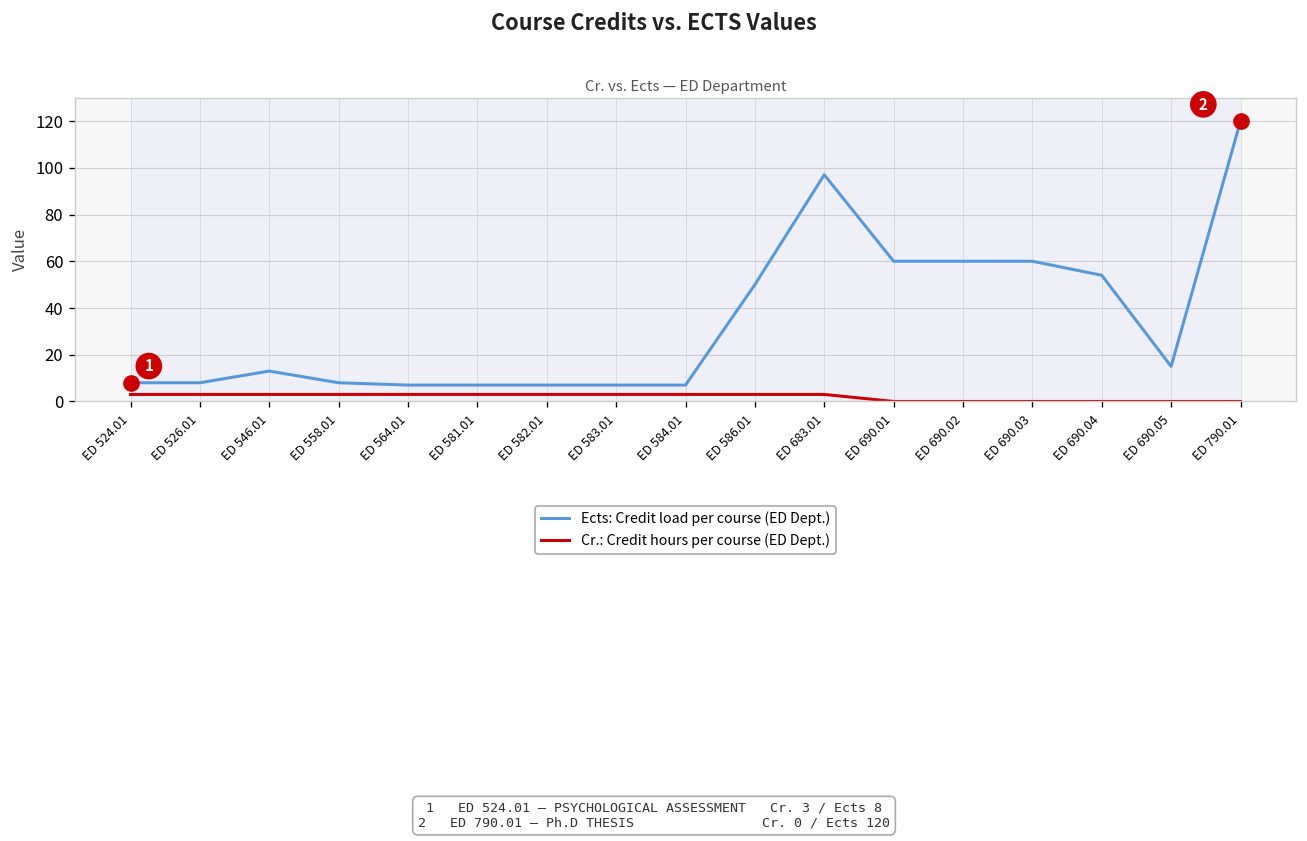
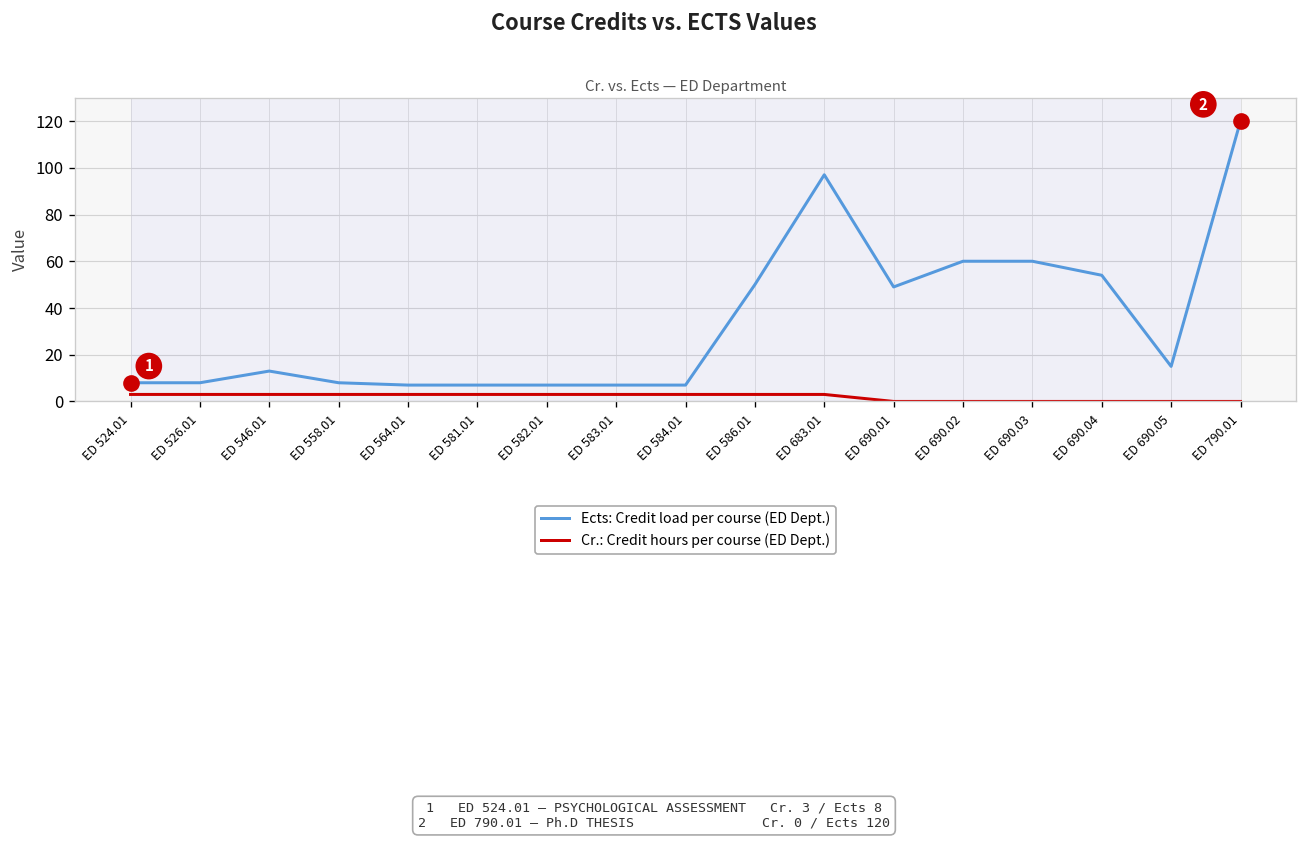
Ects: Credit load per course (ED Dept.), ED 690.01: 60 -> 49
